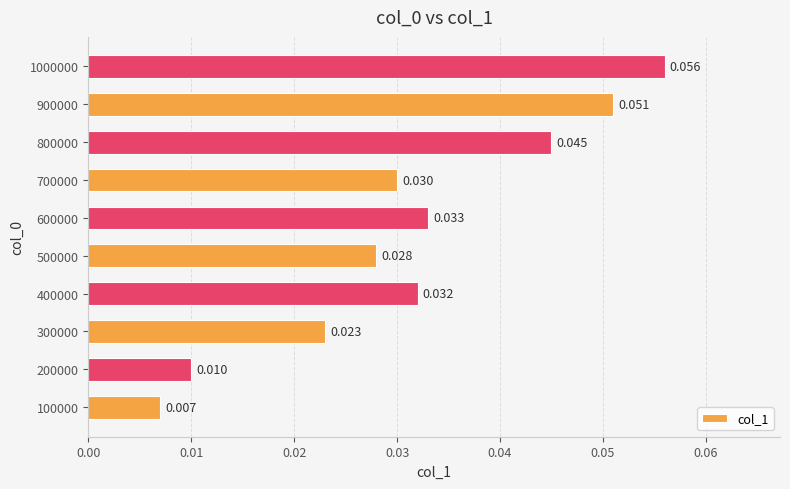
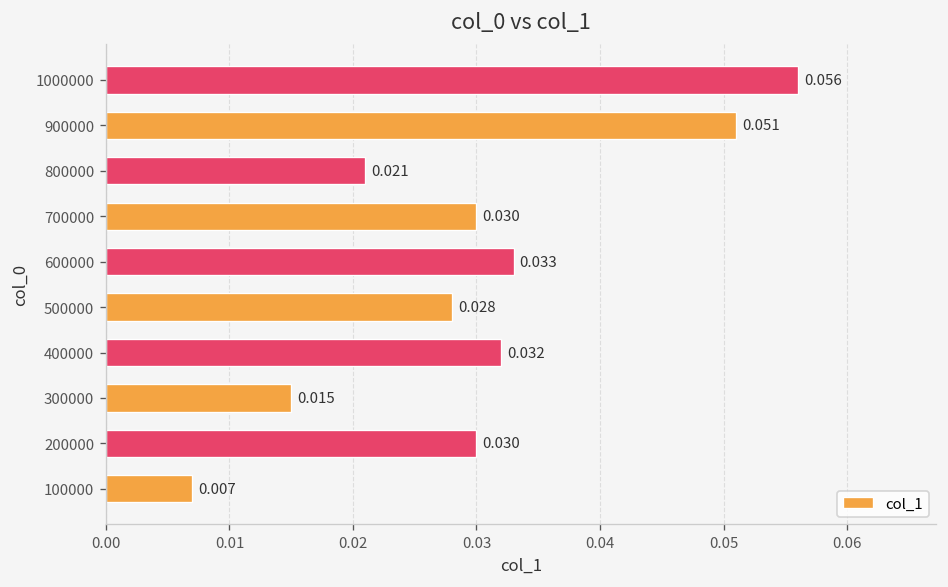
800000: 0.045 -> 0.021
300000: 0.023 -> 0.015
200000: 0.010 -> 0.030
